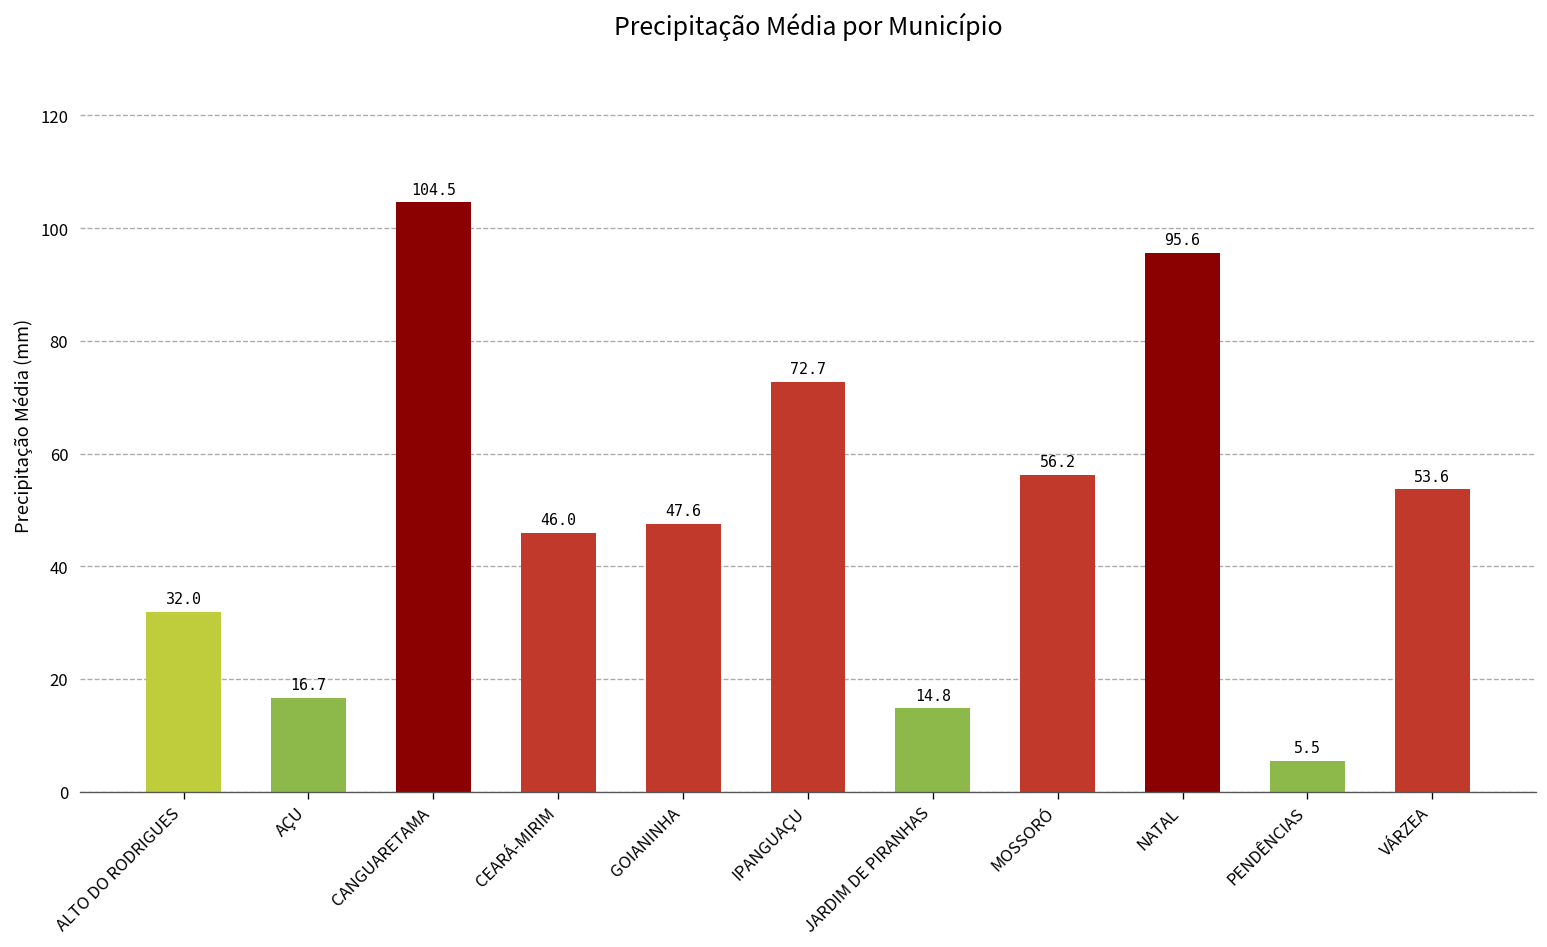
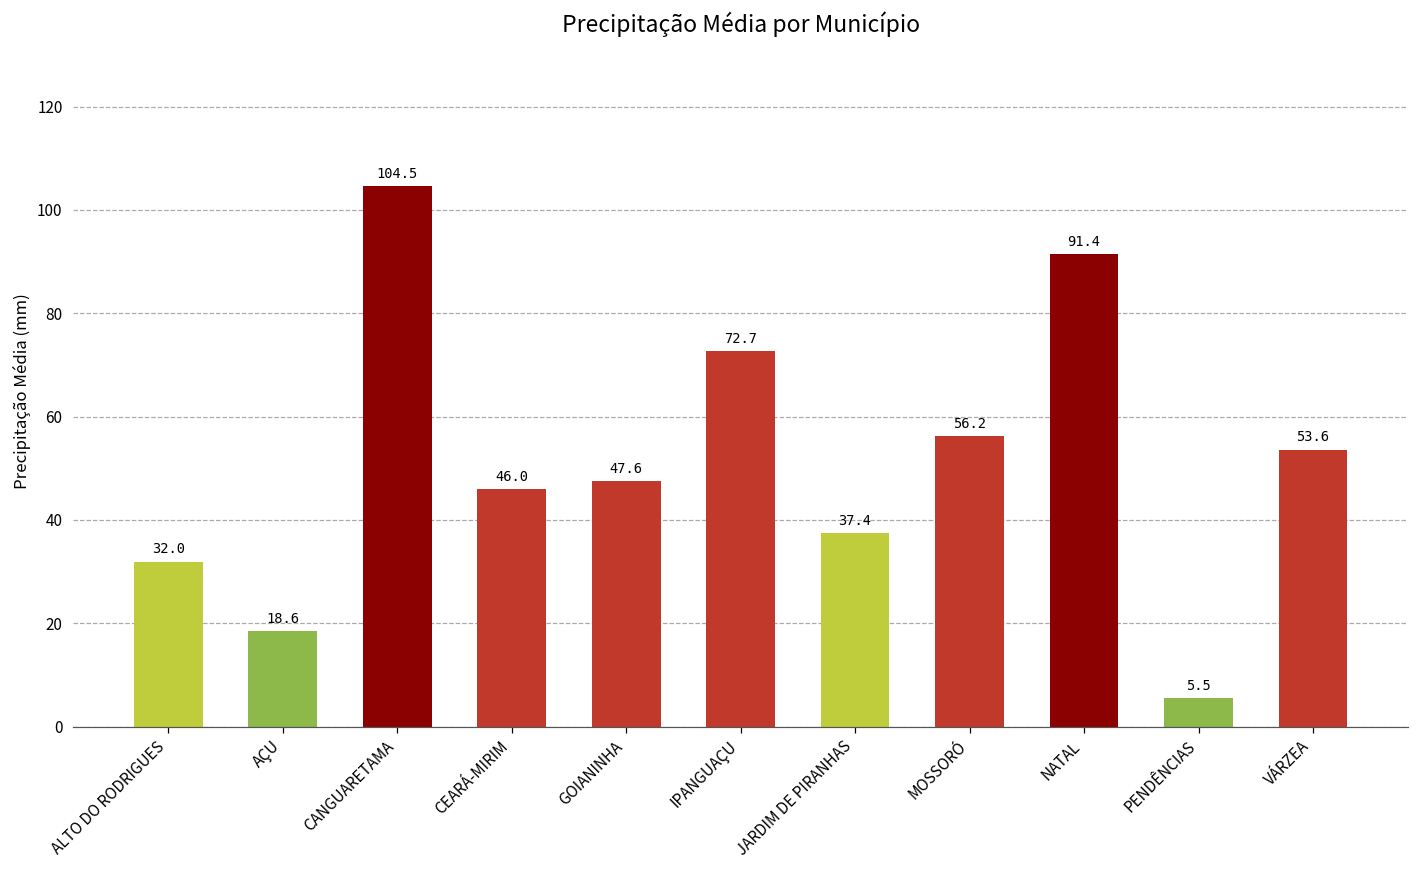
AÇU: 16.7 -> 18.6
JARDIM DE PIRANHAS: 14.8 -> 37.4
NATAL: 95.6 -> 91.4
